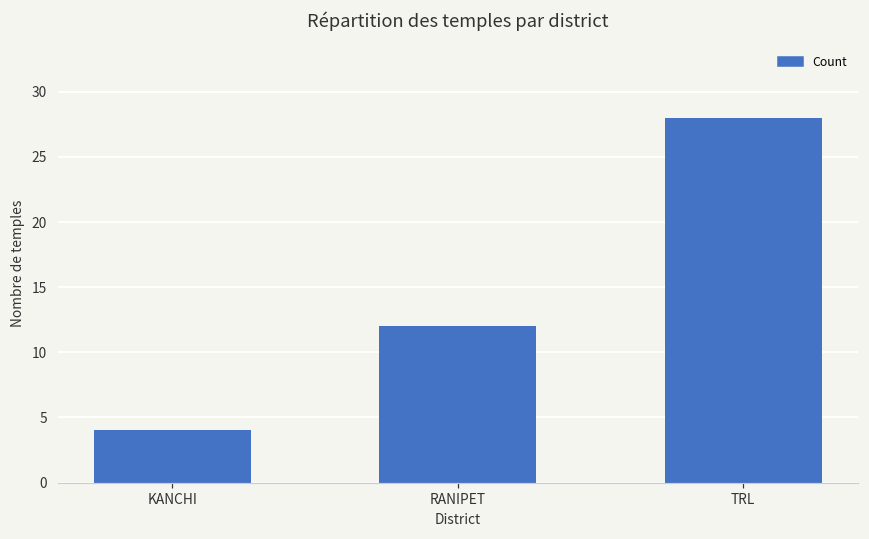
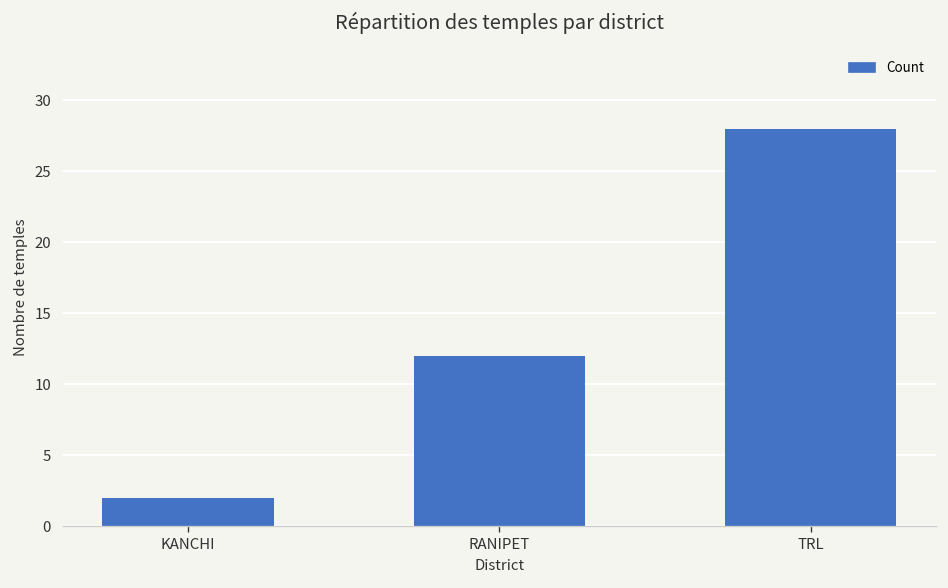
KANCHI: 4 -> 2
